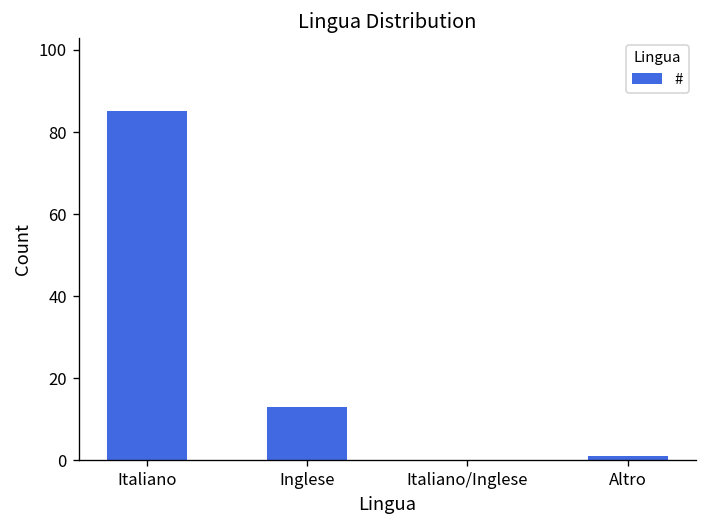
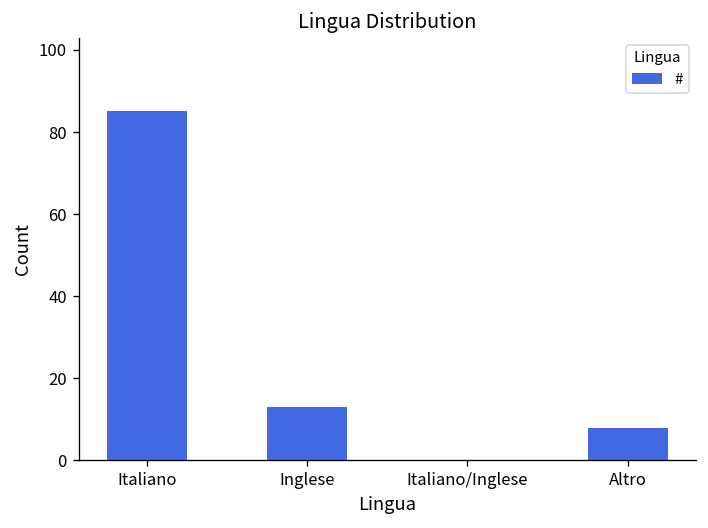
Altro: 1 -> 8
